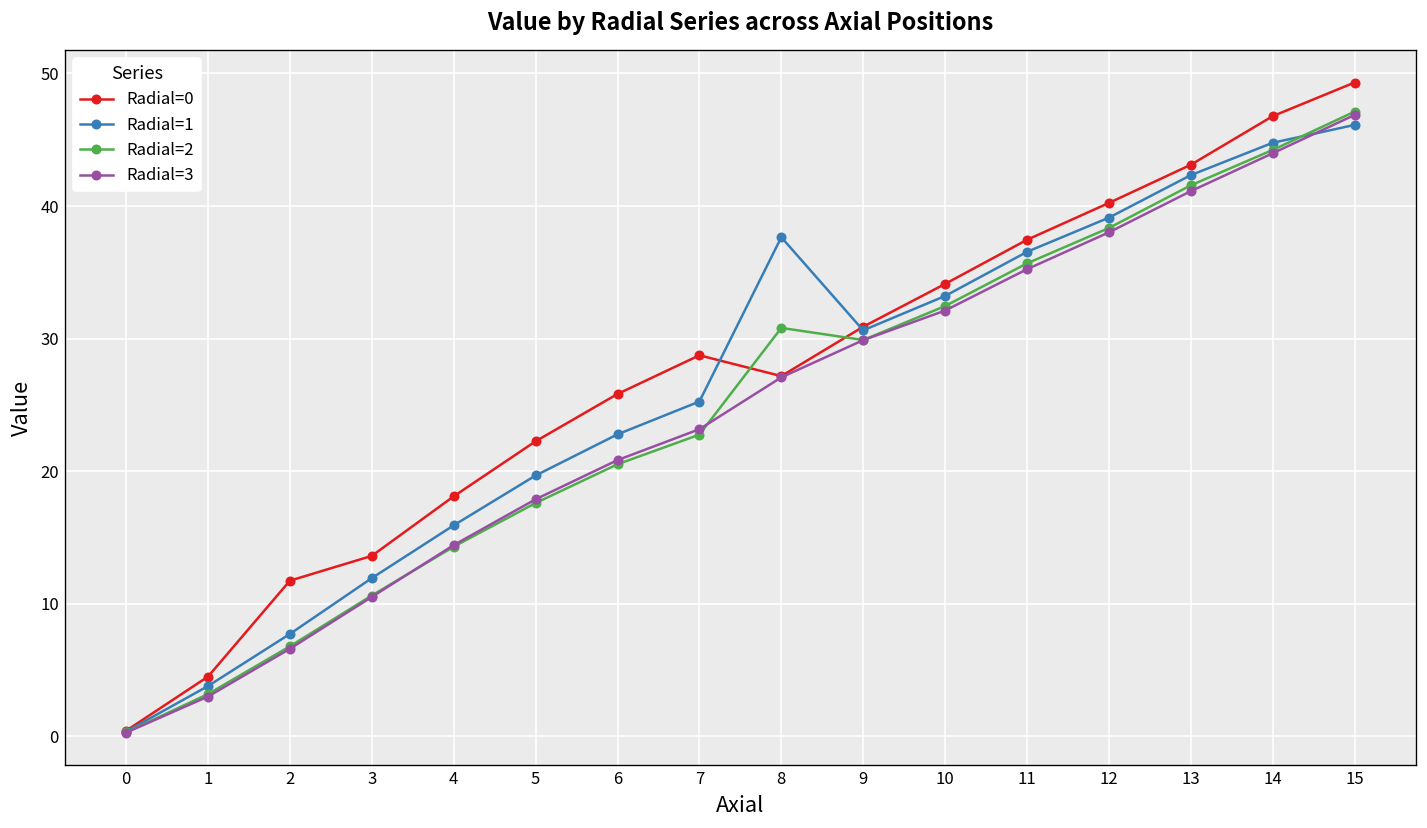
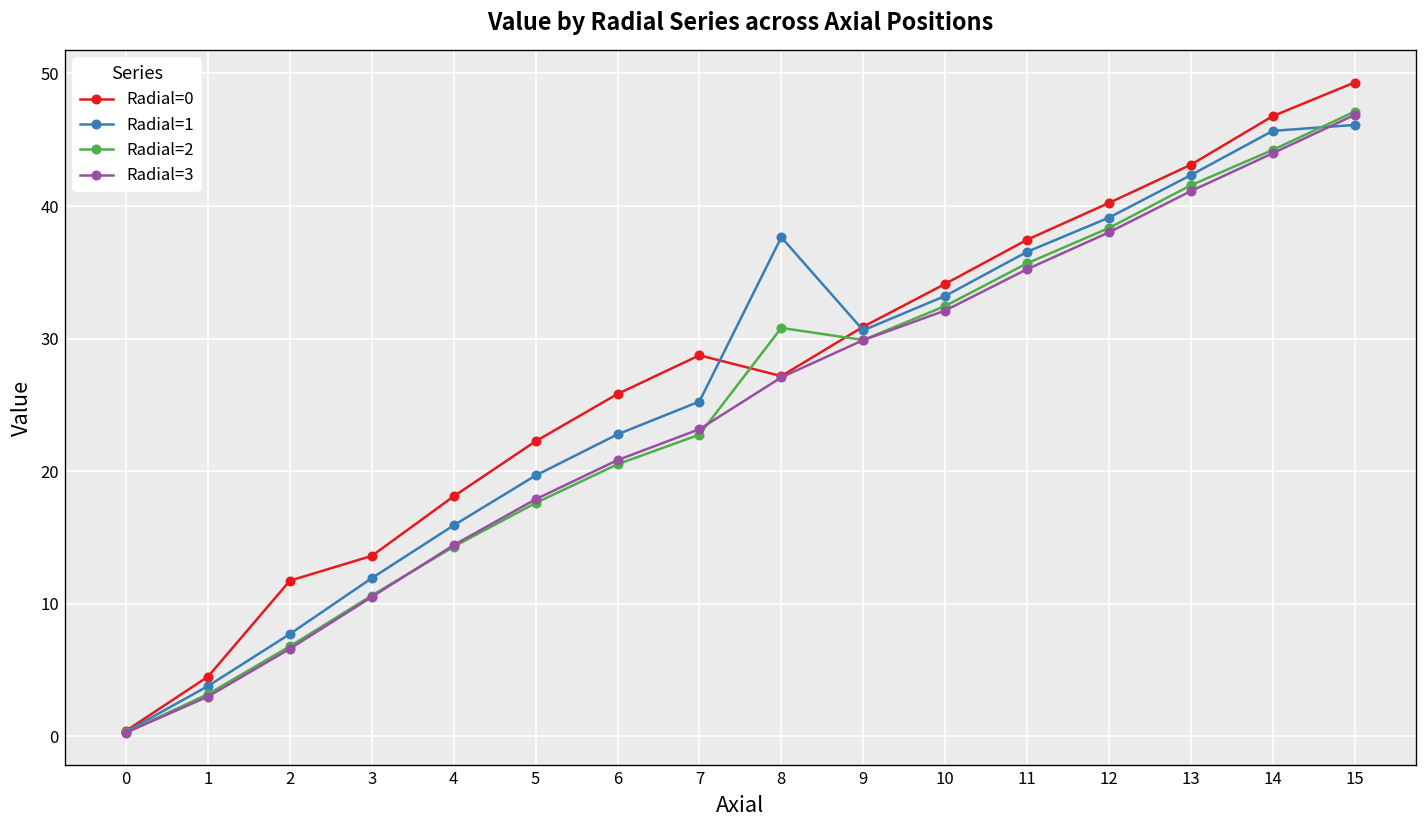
Radial=1, 14: 44.8 -> 45.7
